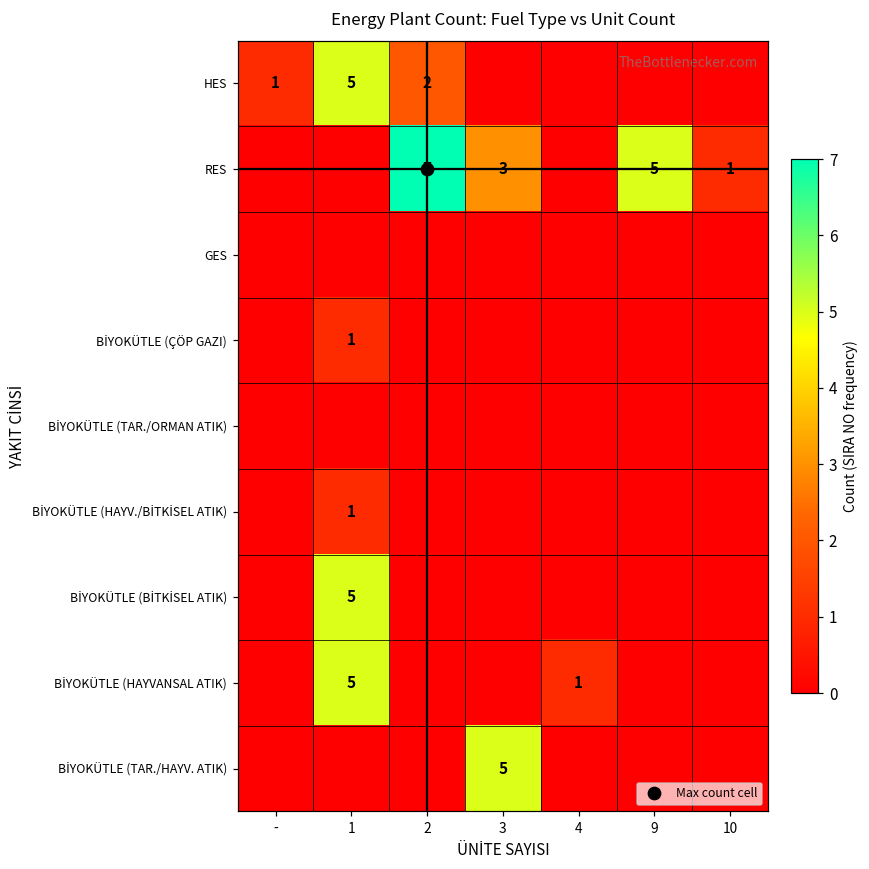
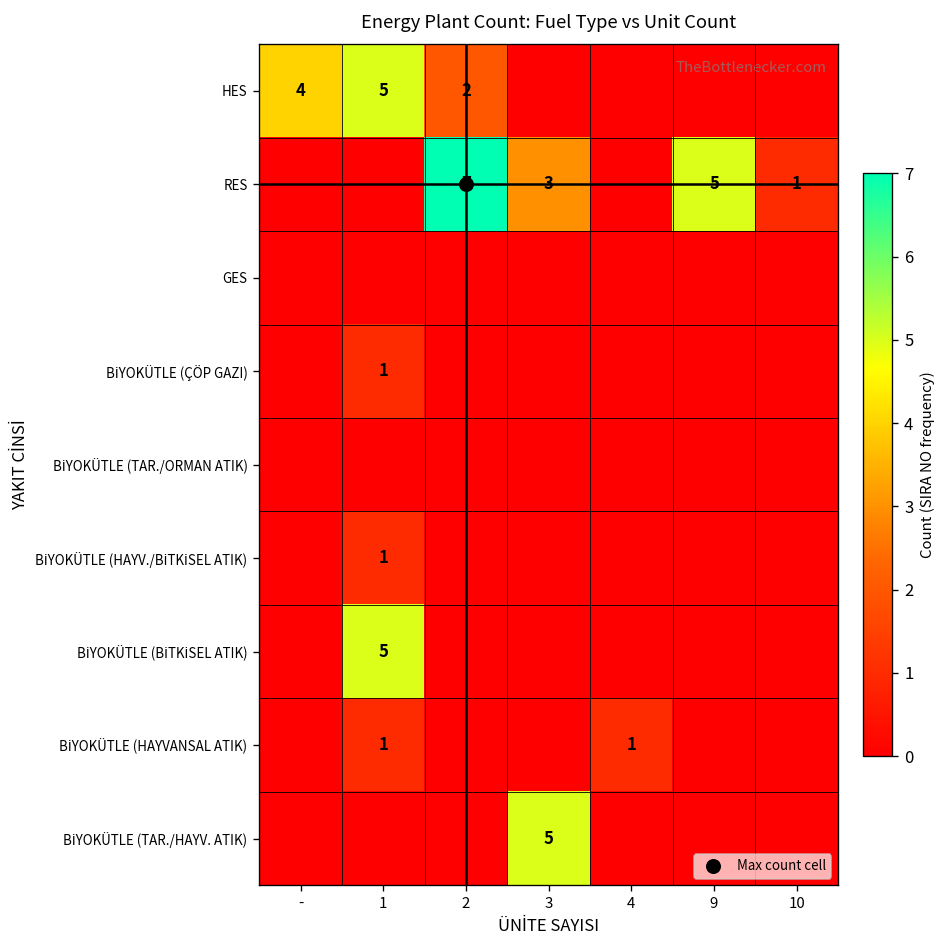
HES, -: 1 -> 4
BİYOKÜTLE (HAYVANSAL ATIK), 1: 5 -> 1
